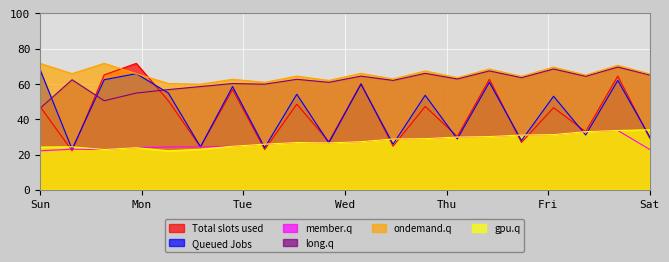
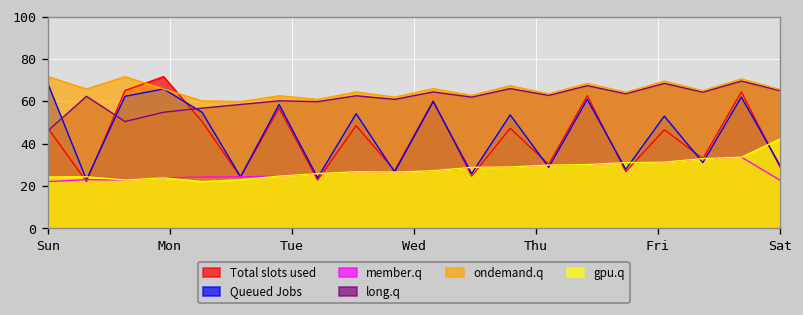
gpu.q, Sat: 34 -> 42
